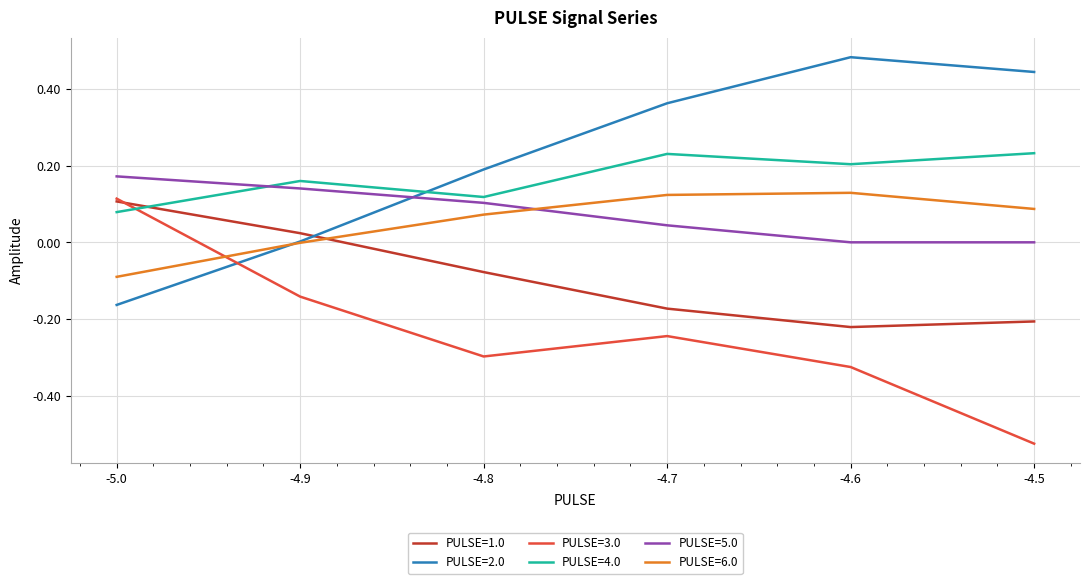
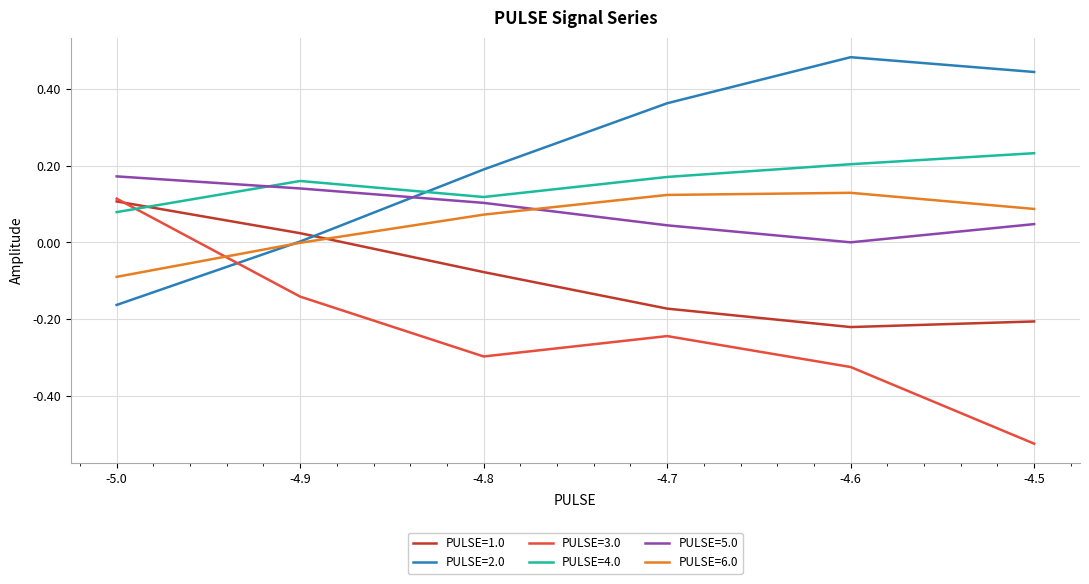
PULSE=4.0, -4.7: 0.23 -> 0.17
PULSE=5.0, -4.5: 0.00 -> 0.05
